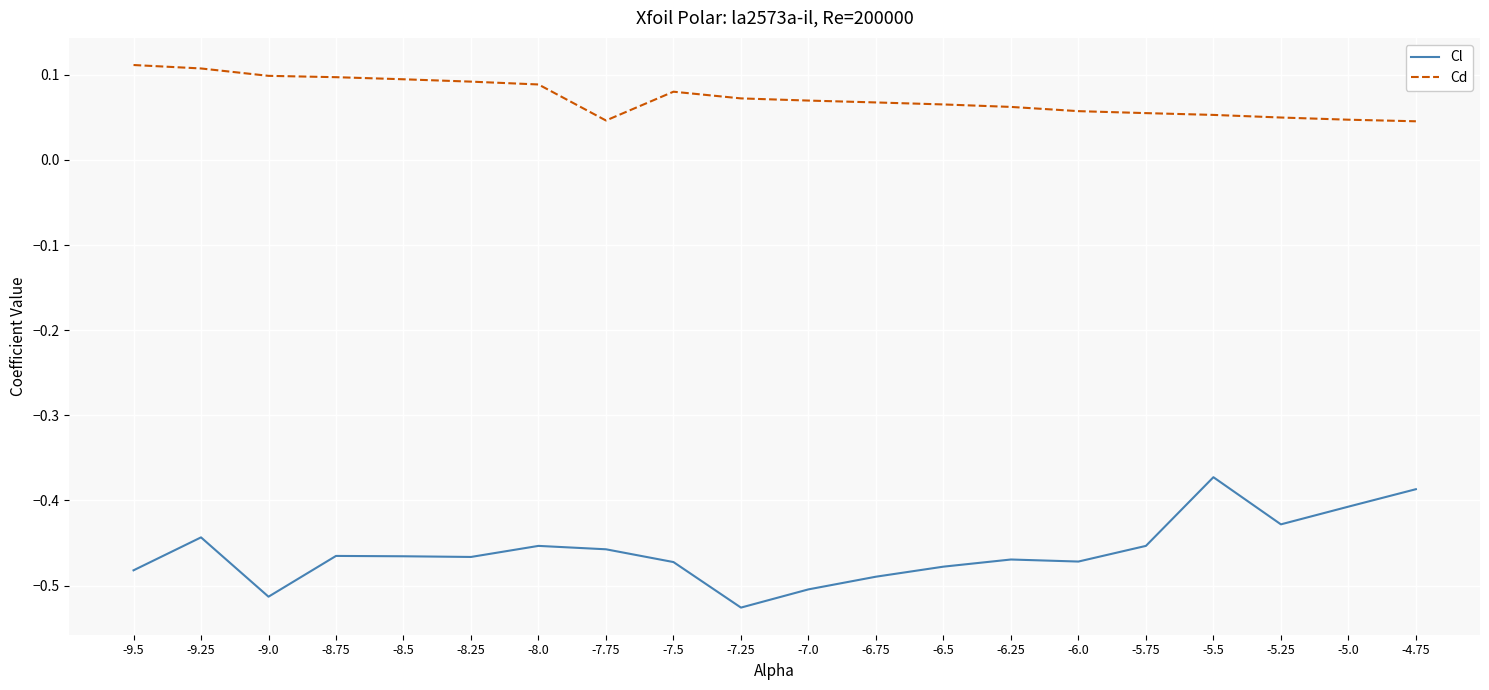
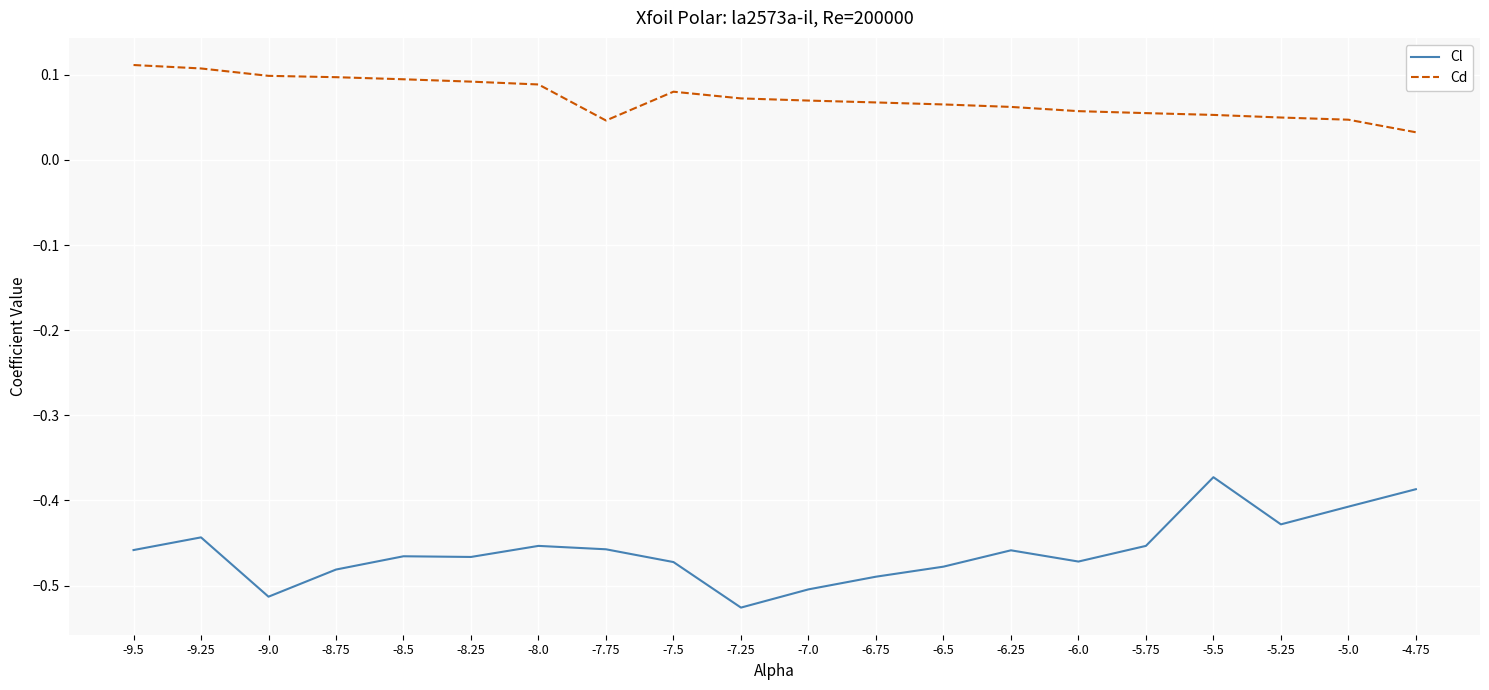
Cl, -9.5: -0.48 -> -0.46
Cl, -8.75: -0.47 -> -0.48
Cl, -6.25: -0.47 -> -0.46
Cd, -4.75: 0.05 -> 0.03
